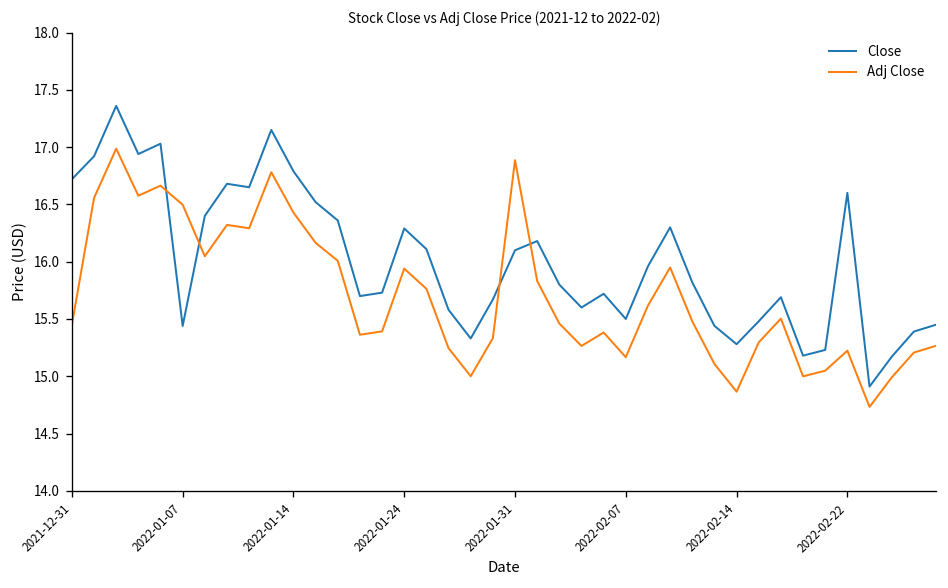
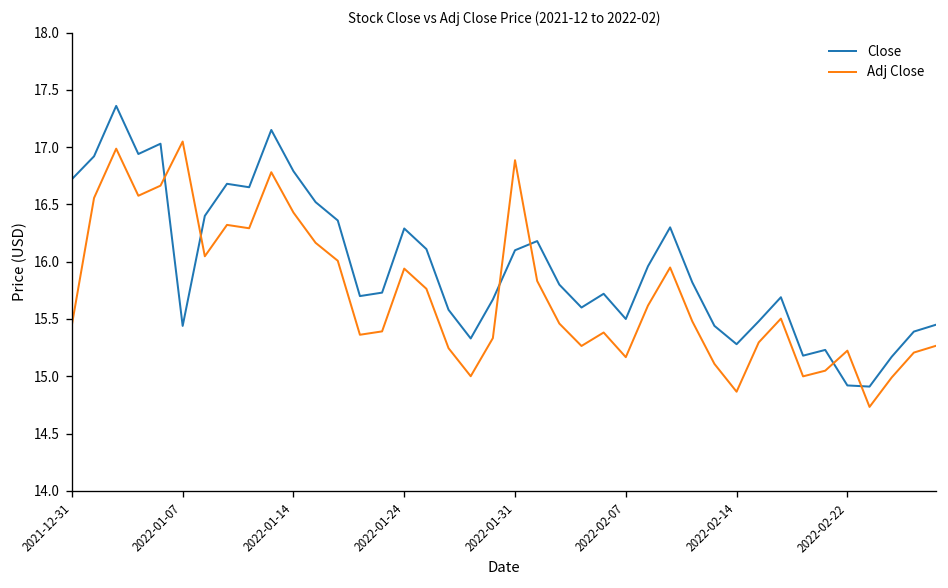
Adj Close, 2022-01-07: 16.5 -> 17.0
Close, 2022-02-22: 16.6 -> 14.9
